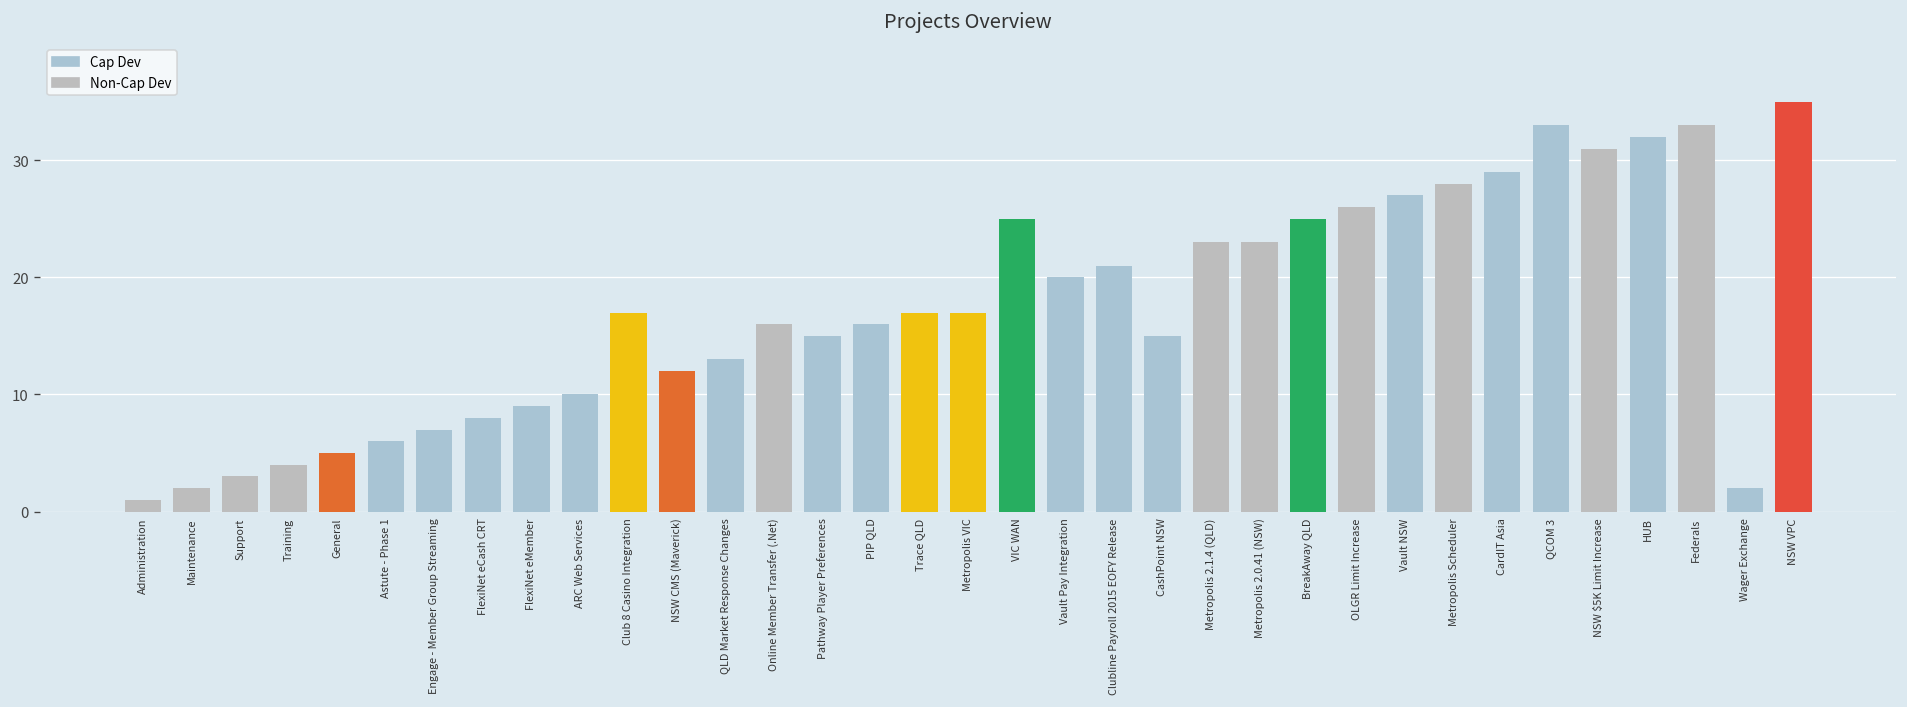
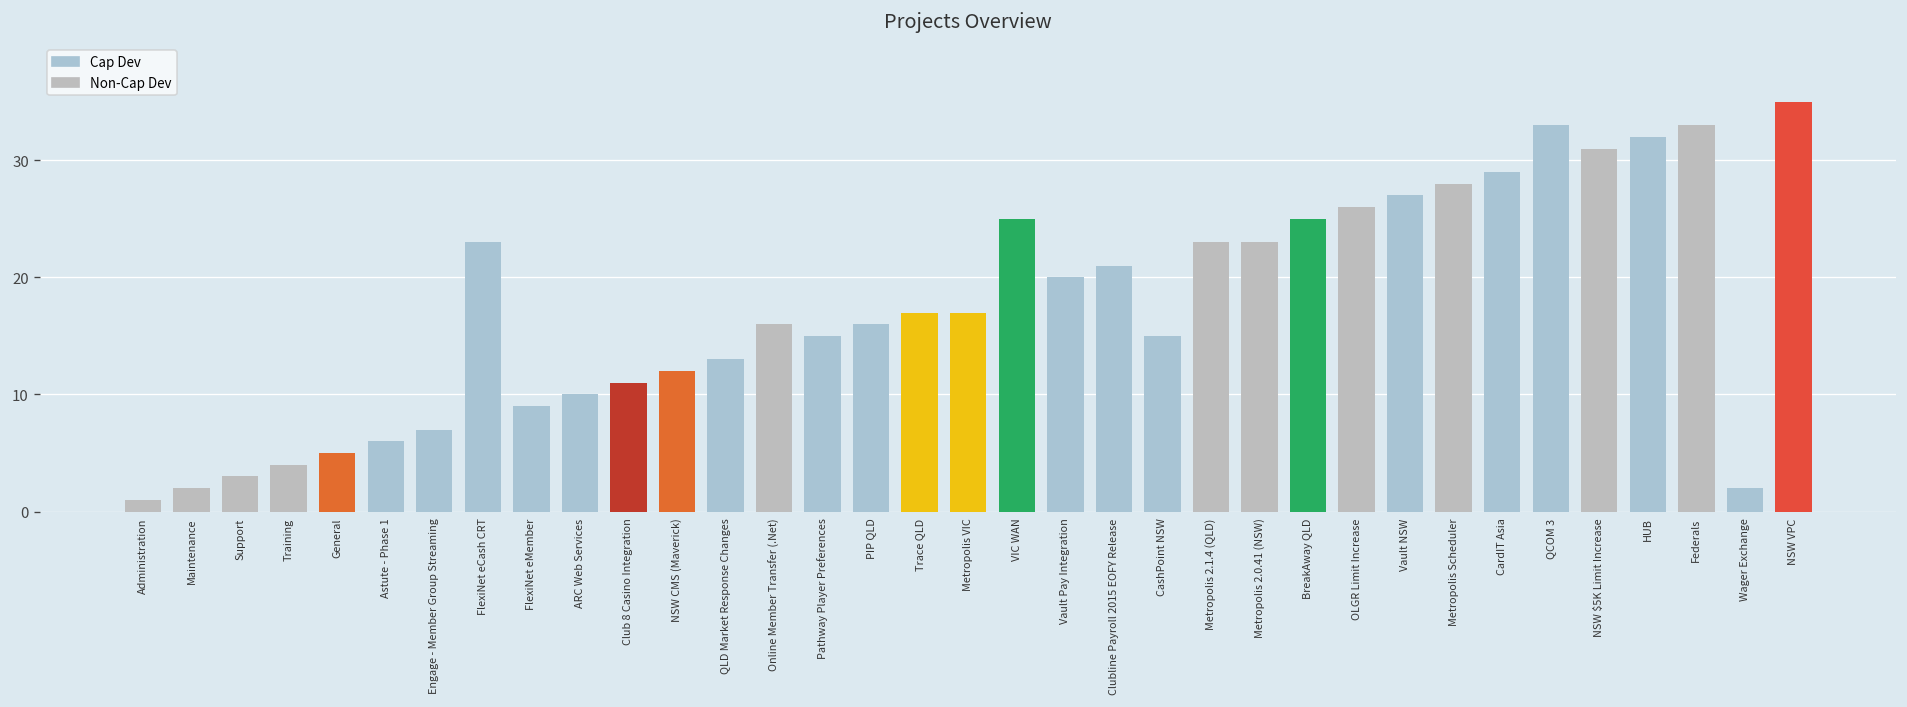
FlexiNet eCash CRT: 8 -> 23
Club 8 Casino Integration: 17 -> 11
